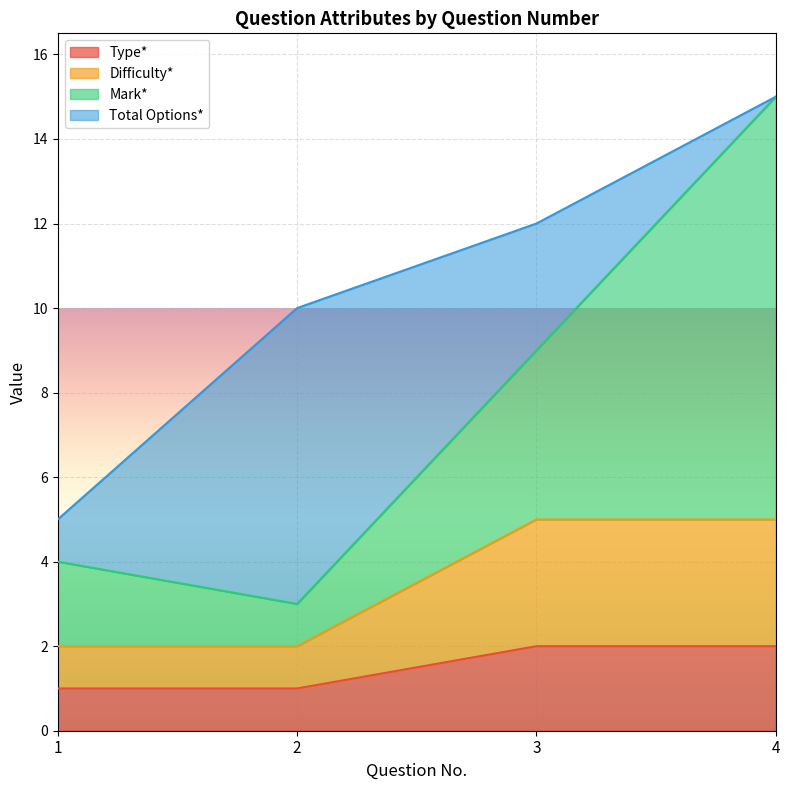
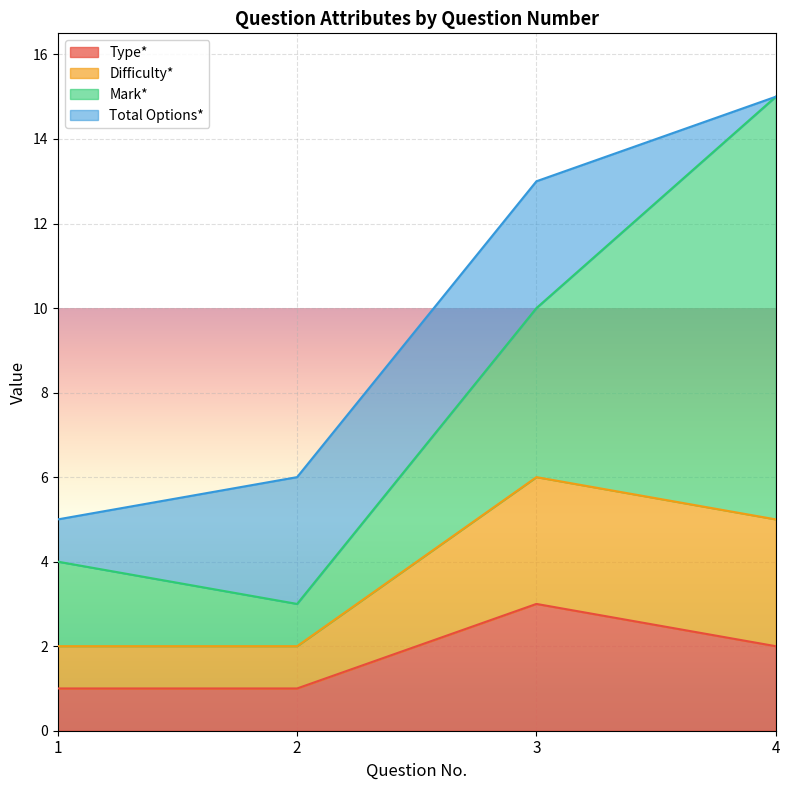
Total Options*, 2: 7 -> 3
Type*, 3: 2 -> 3
